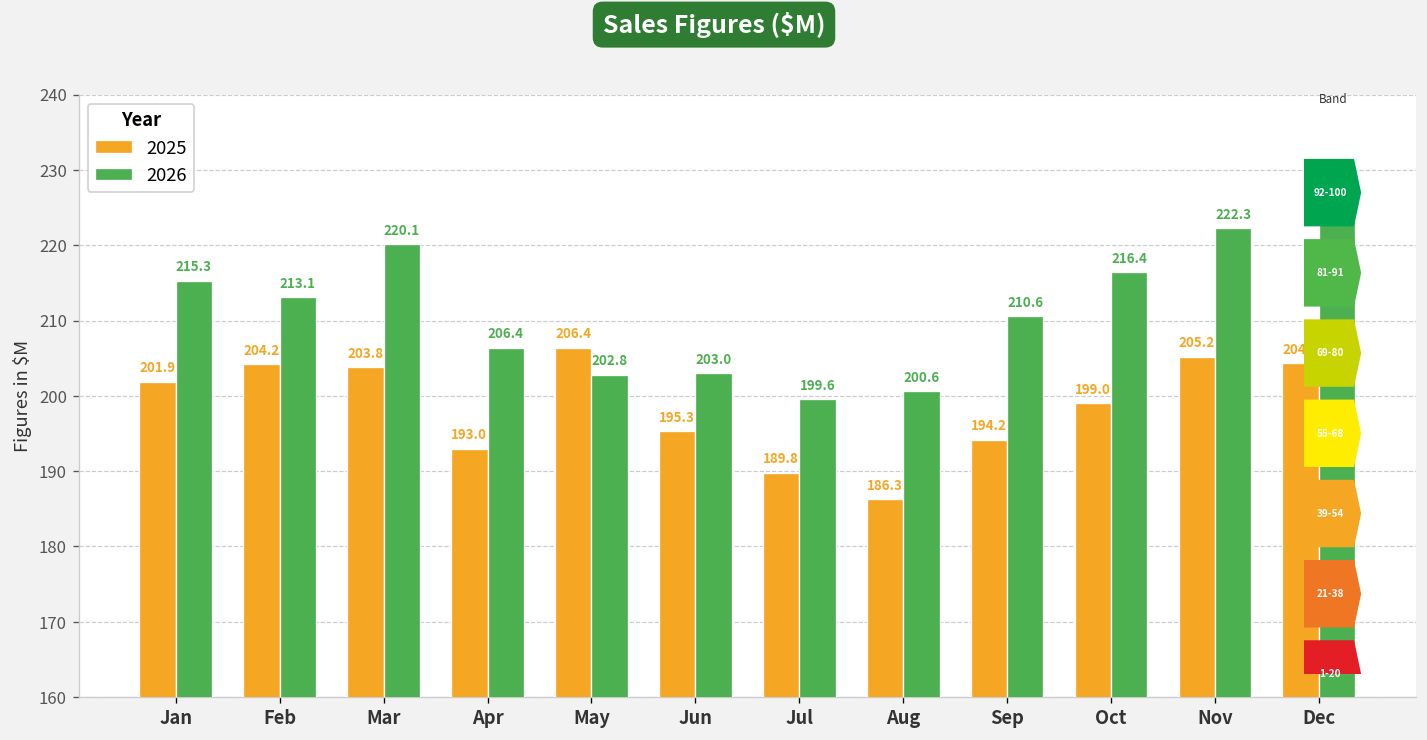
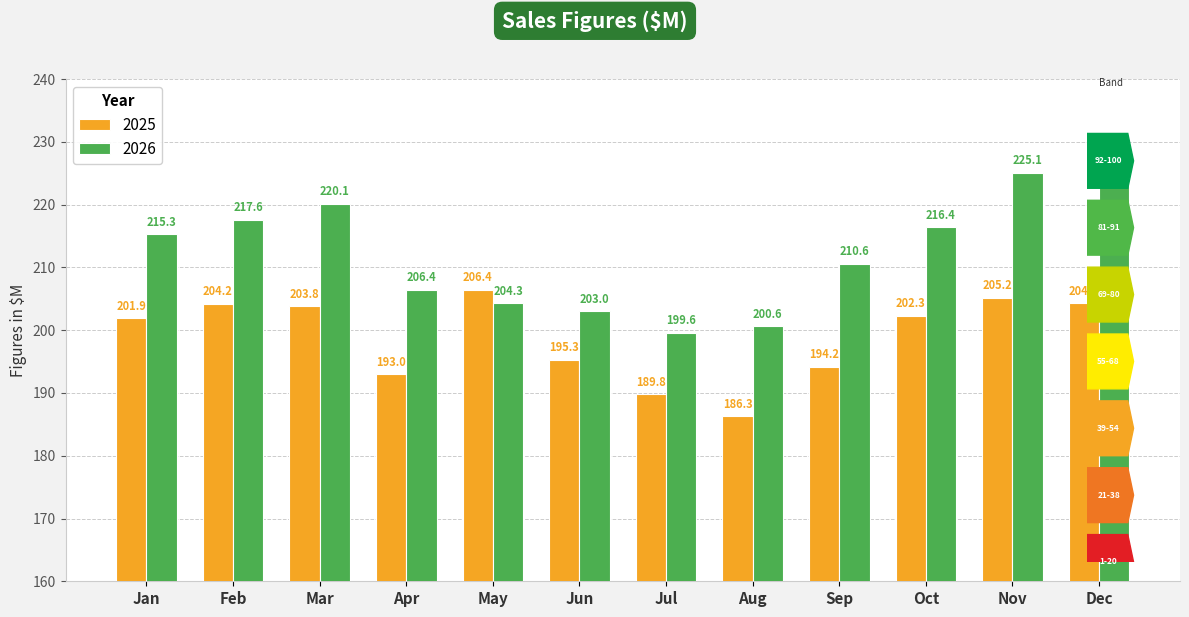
2026, Feb: 213.1 -> 217.6
2026, May: 202.8 -> 204.3
2025, Oct: 199.0 -> 202.3
2026, Nov: 222.3 -> 225.1
